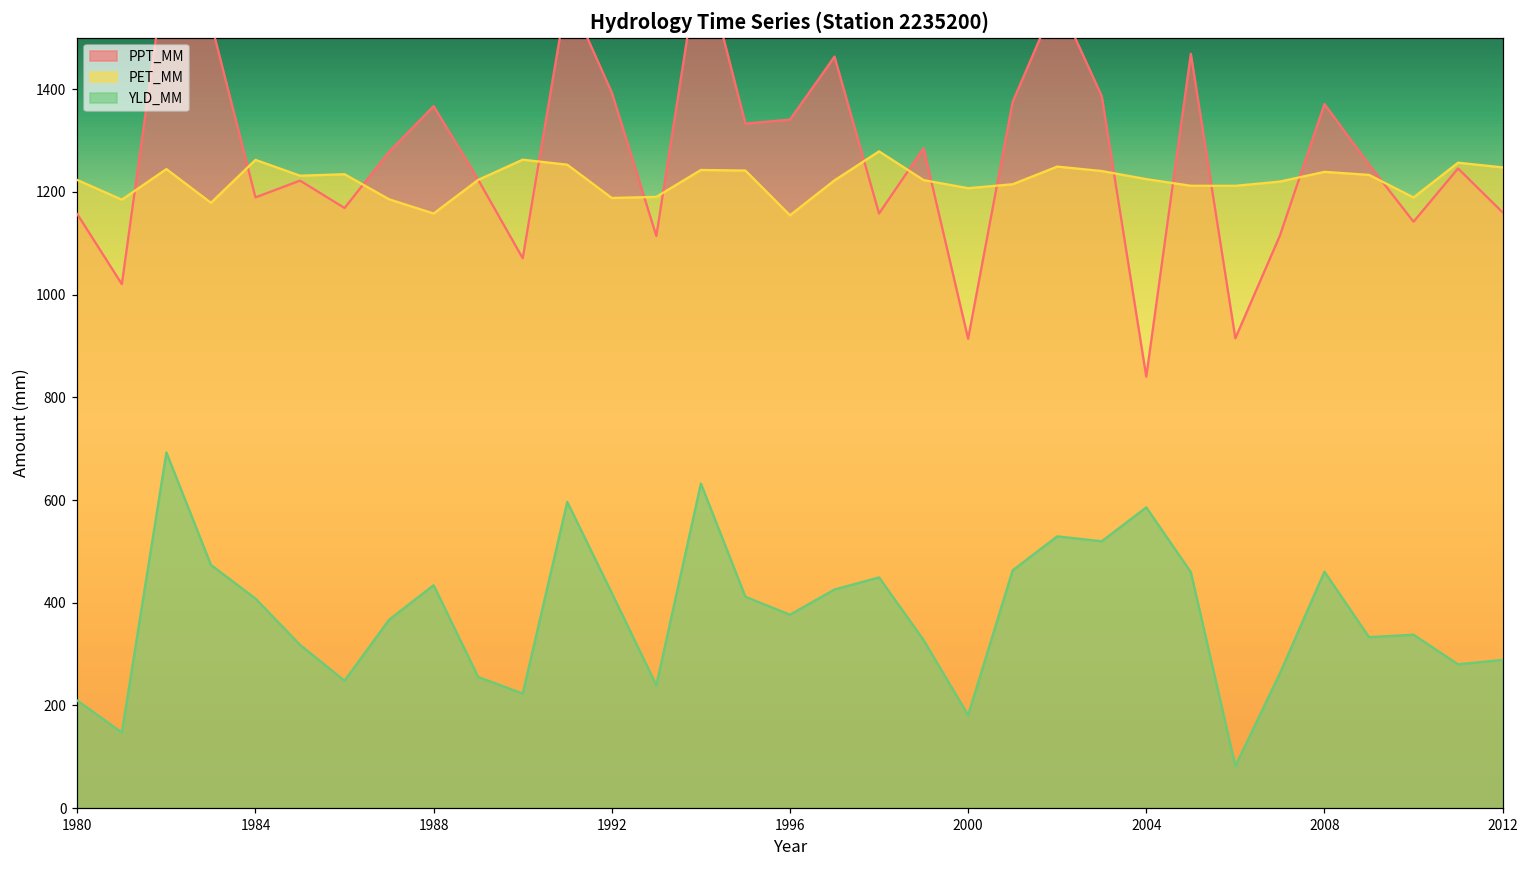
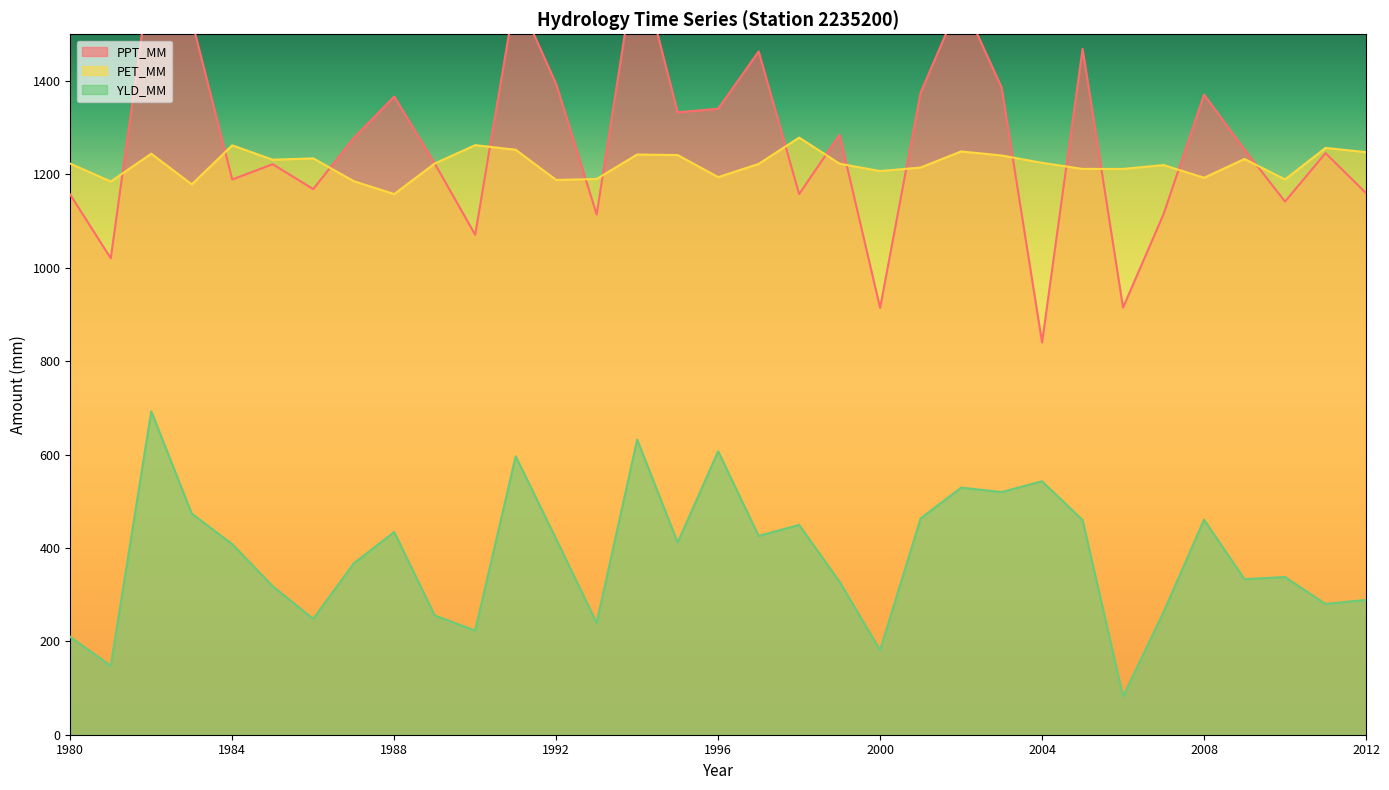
PET_MM, 1996: 1150 -> 1190
YLD_MM, 1996: 380 -> 610
YLD_MM, 2004: 590 -> 540
PET_MM, 2008: 1240 -> 1190
